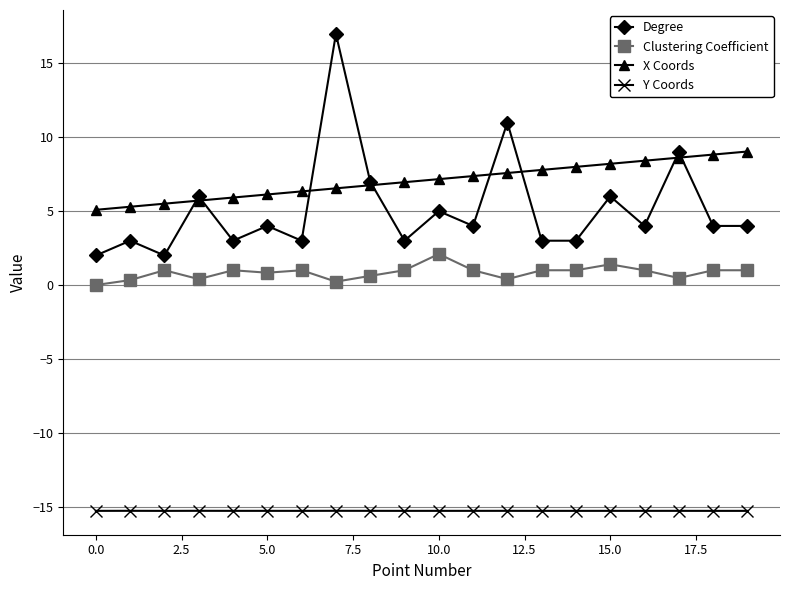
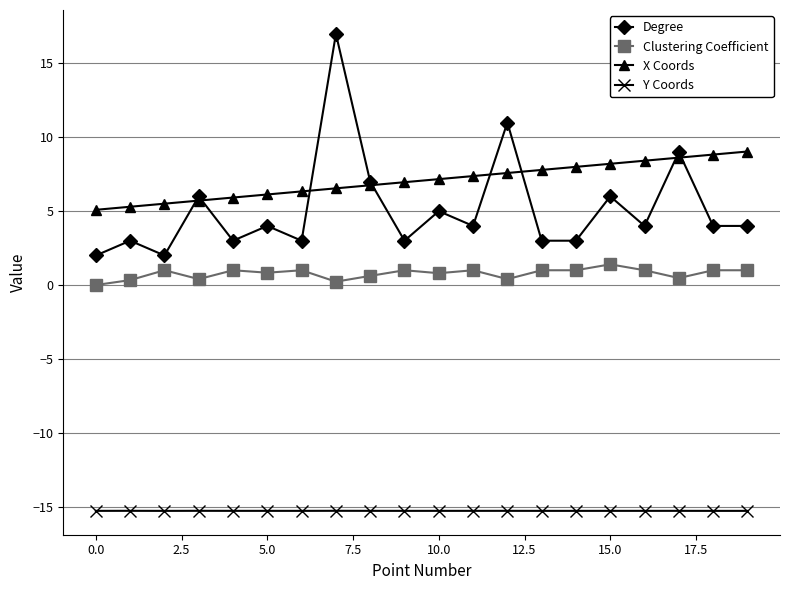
Clustering Coefficient, 10.0: 2.1 -> 0.8
